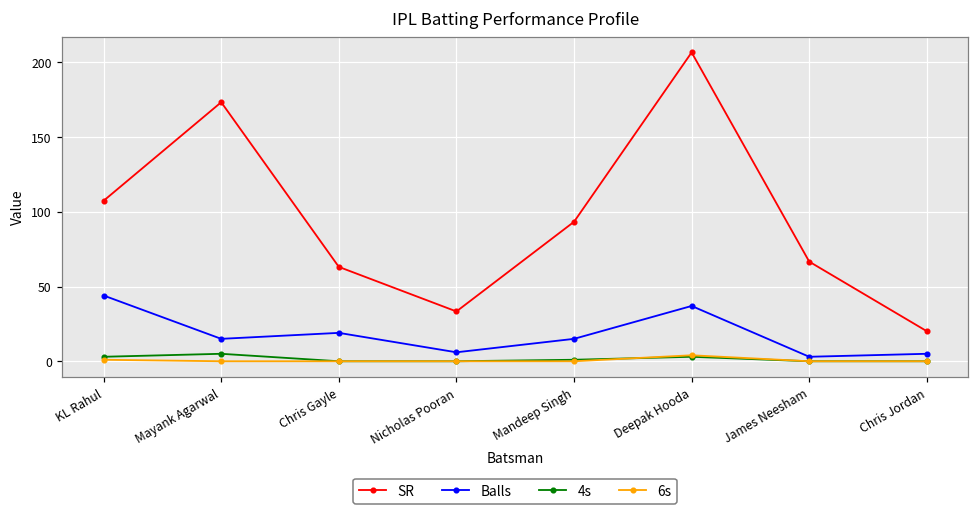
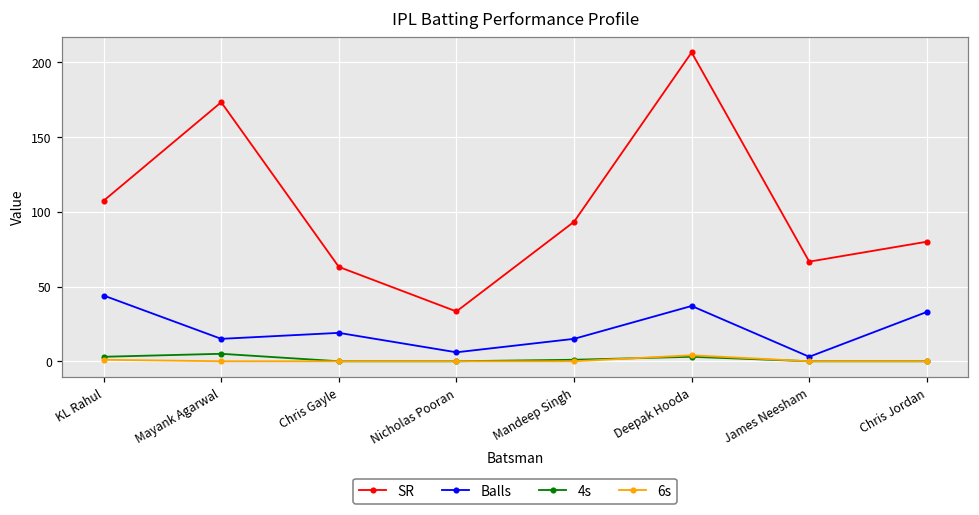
SR, Chris Jordan: 20 -> 80
Balls, Chris Jordan: 5 -> 33
